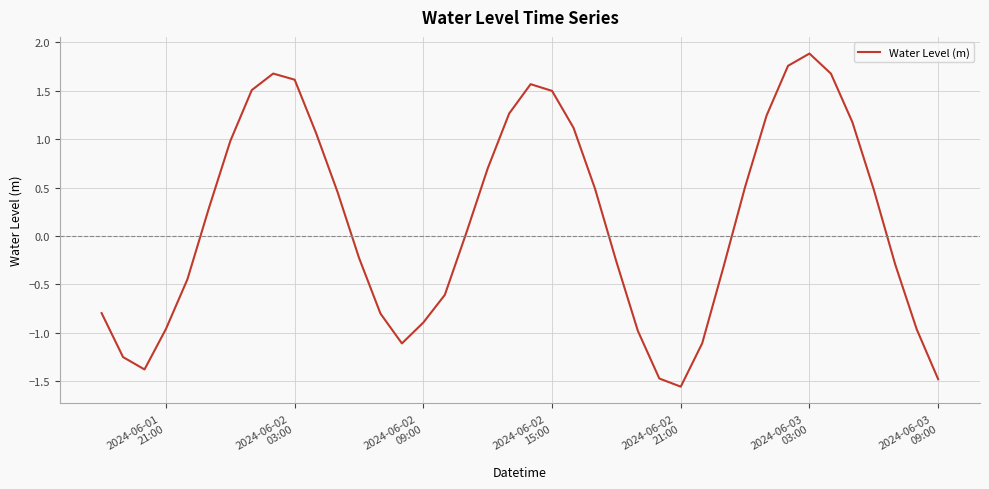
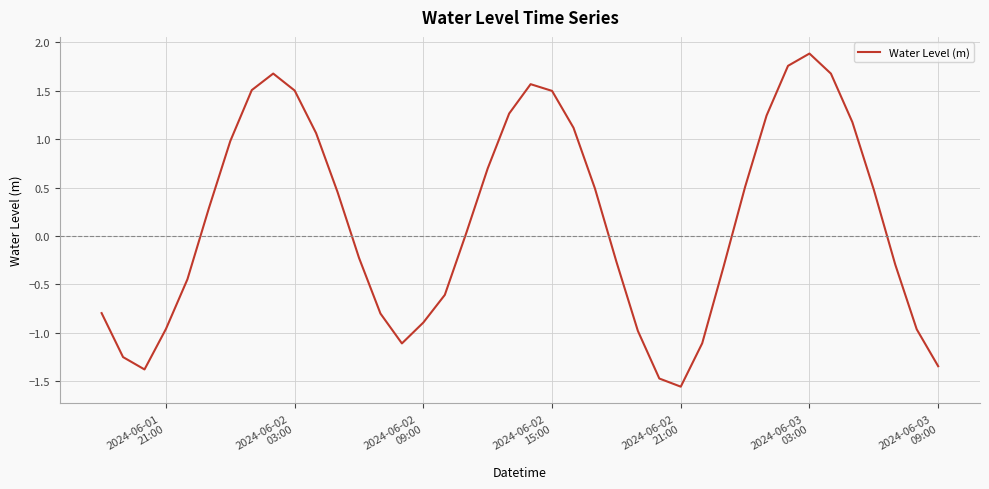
2024-06-02 03:00: 1.6 -> 1.5
2024-06-03 09:00: -1.5 -> -1.3
